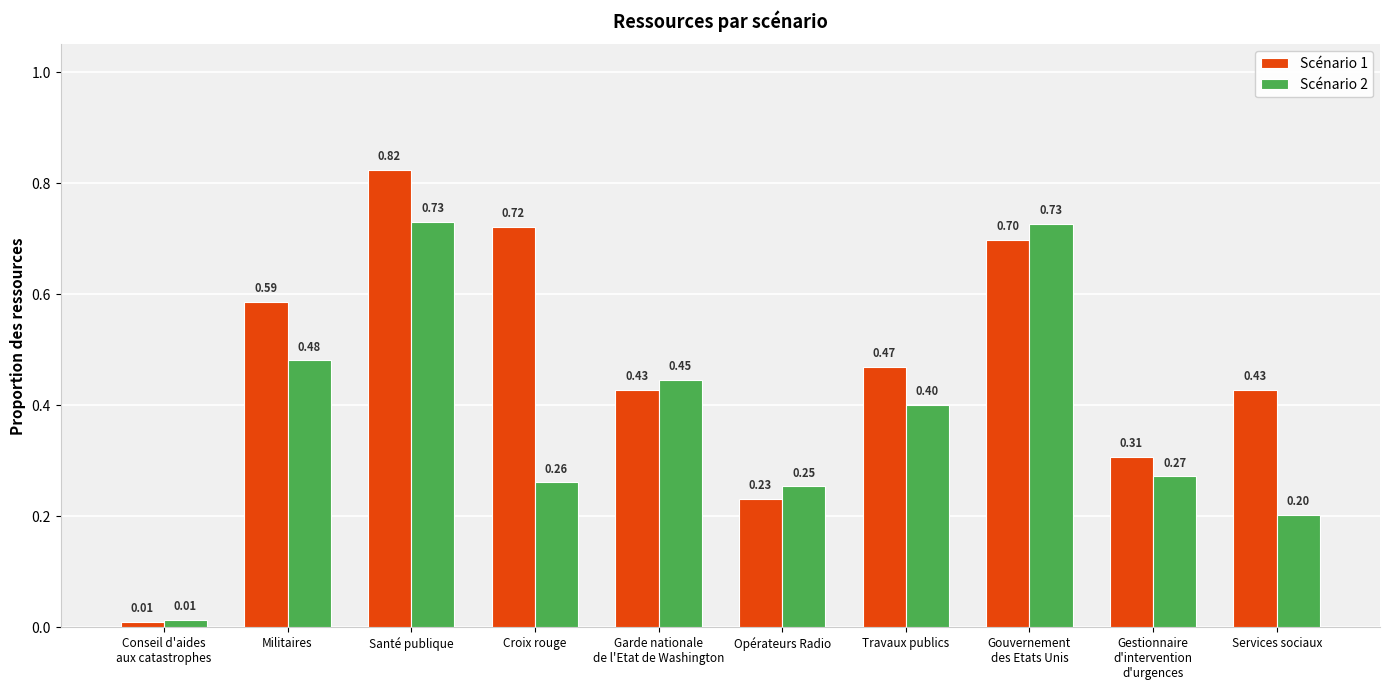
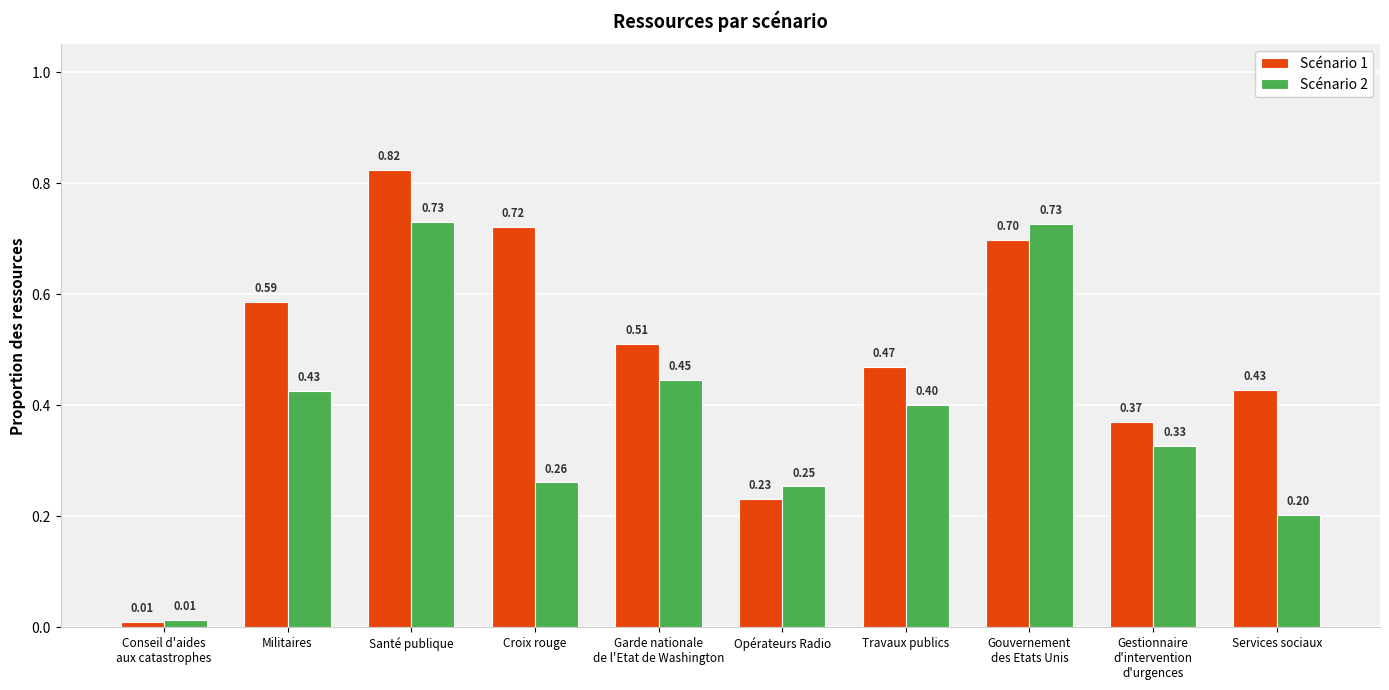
Scénario 2, Militaires: 0.48 -> 0.43
Scénario 1, Garde nationale de l'Etat de Washington: 0.43 -> 0.51
Scénario 1, Gestionnaire d'intervention d'urgences: 0.31 -> 0.37
Scénario 2, Gestionnaire d'intervention d'urgences: 0.27 -> 0.33
